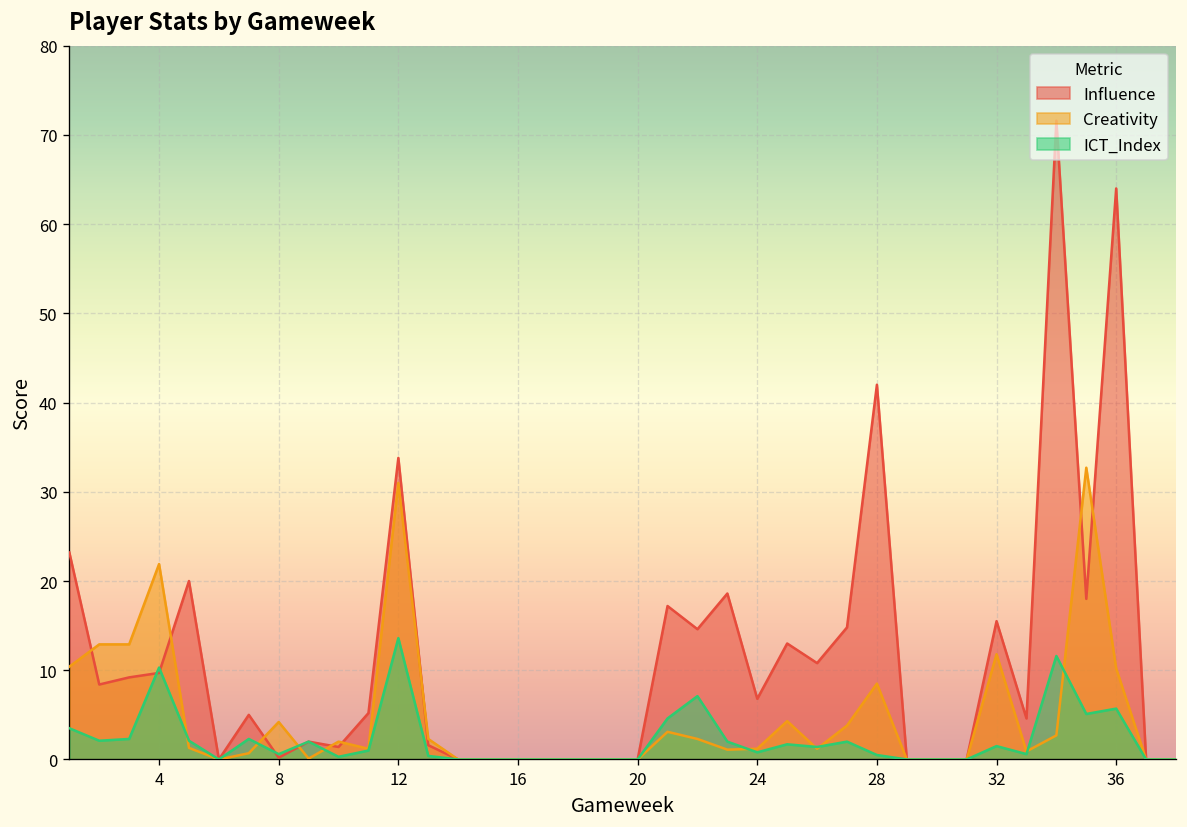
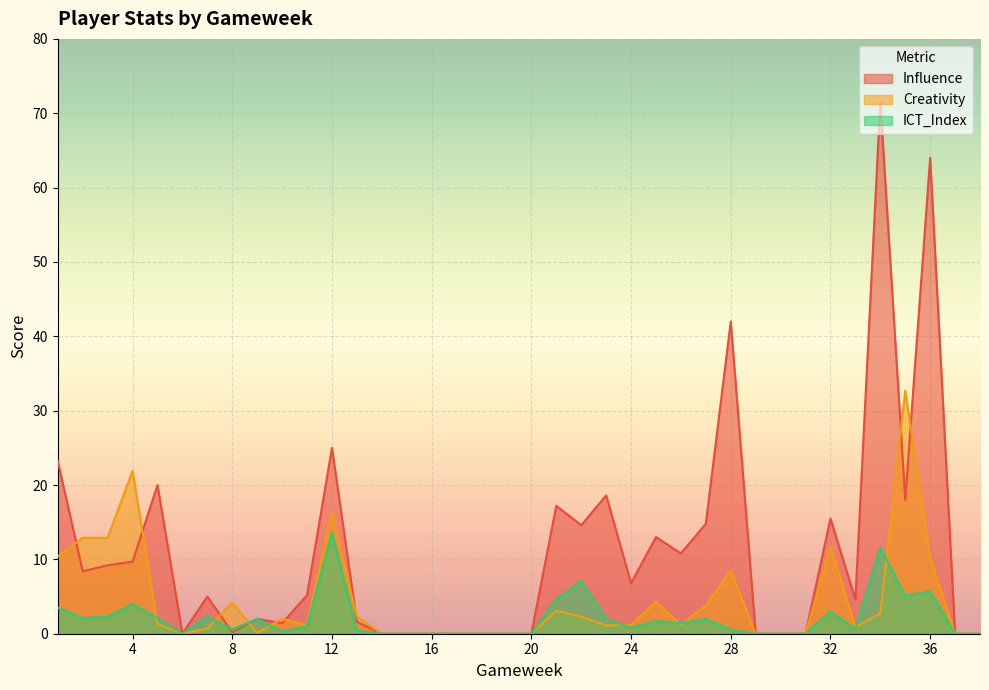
ICT_Index, 4: 10 -> 4
Influence, 12: 34 -> 25
Creativity, 12: 31 -> 16
ICT_Index, 32: 2 -> 3
